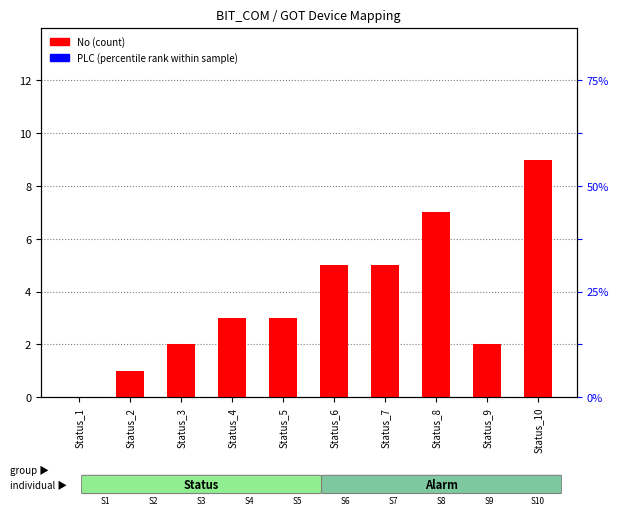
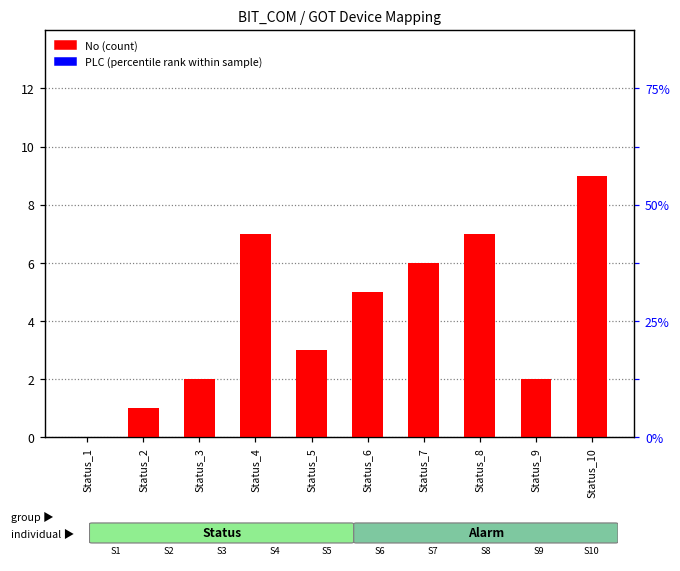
No (count), Status_4: 3 -> 7
No (count), Status_7: 5 -> 6
